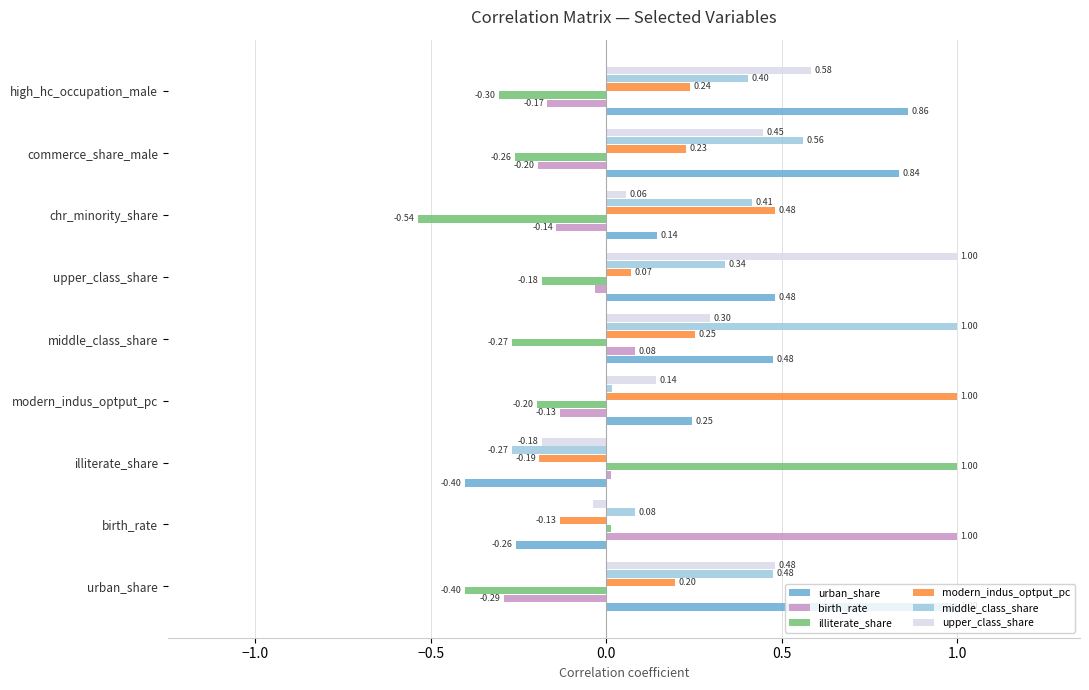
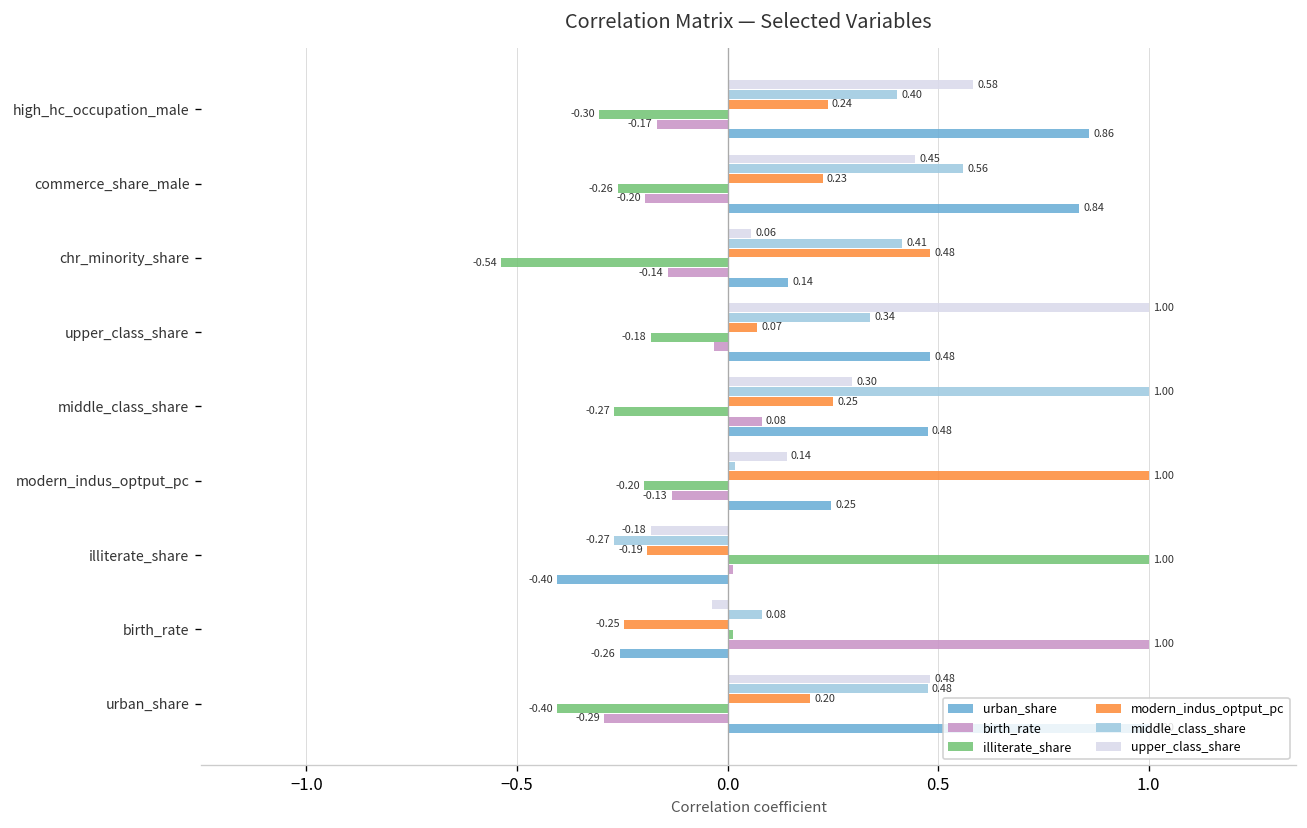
modern_indus_optput_pc, birth_rate: -0.13 -> -0.25
